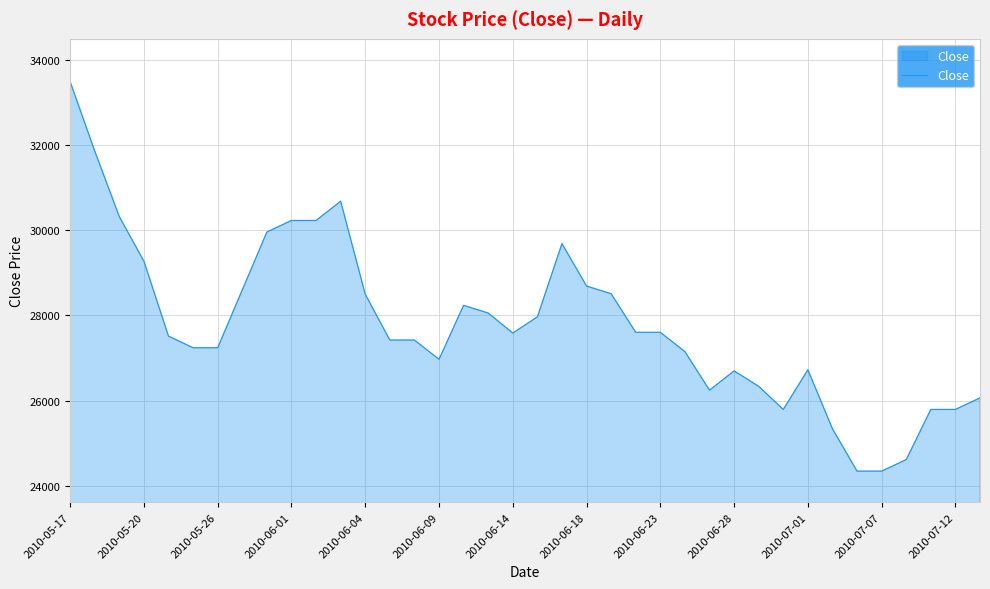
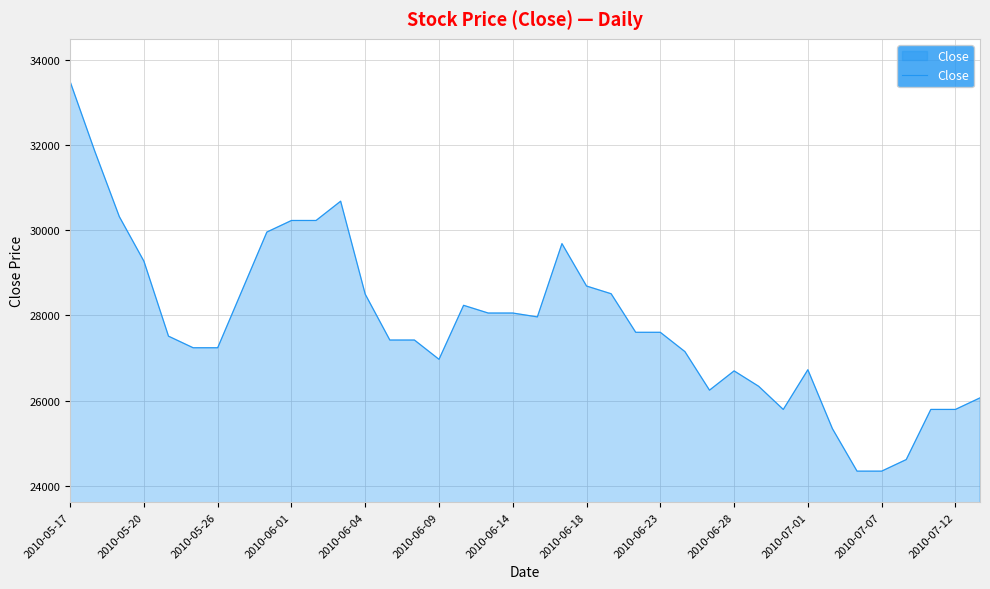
2010-06-14: 27600 -> 28100
